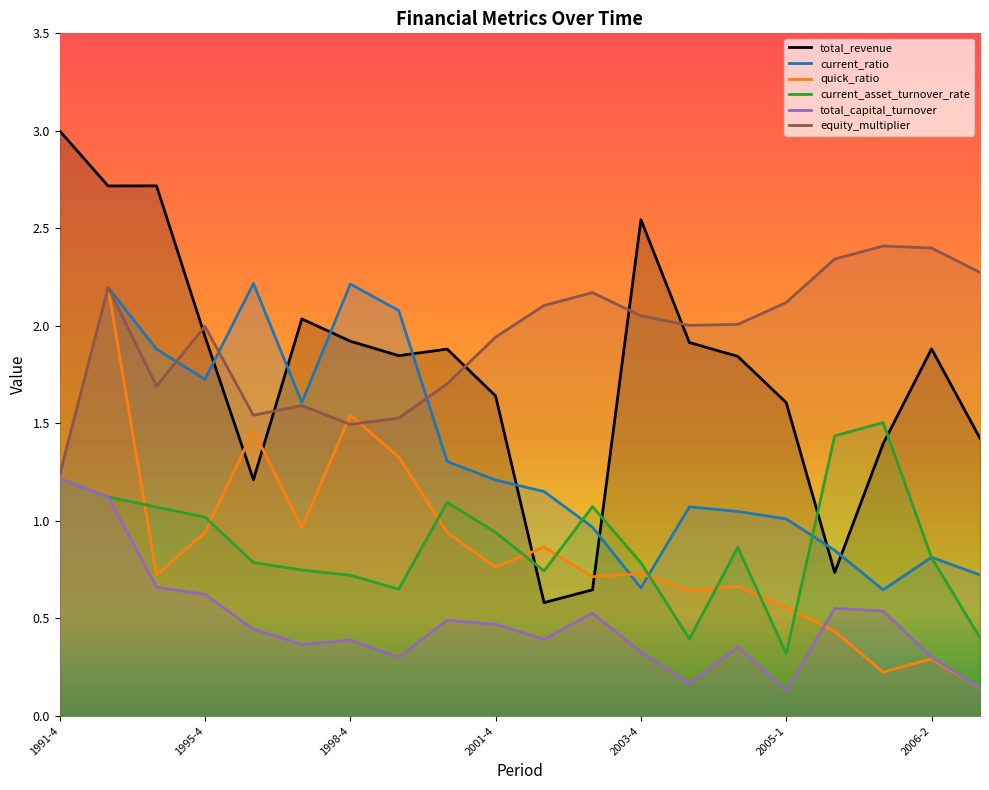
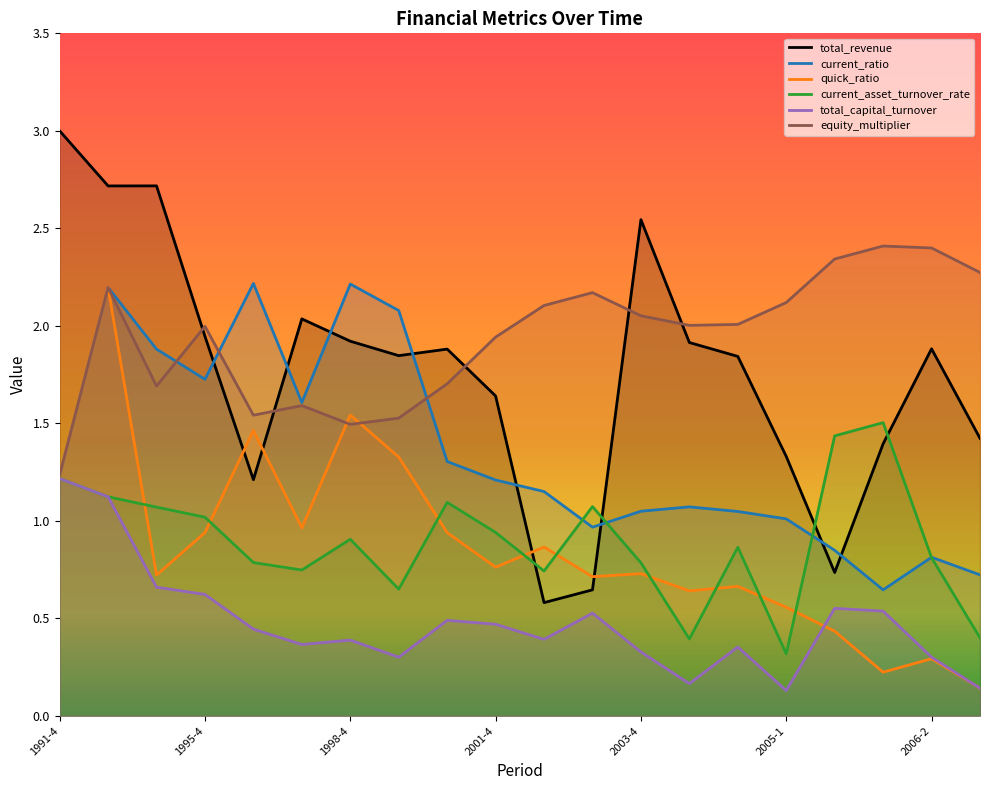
current_asset_turnover_rate, 1998-4: 0.72 -> 0.91
current_ratio, 2003-4: 0.66 -> 1.05
total_revenue, 2005-1: 1.61 -> 1.33
